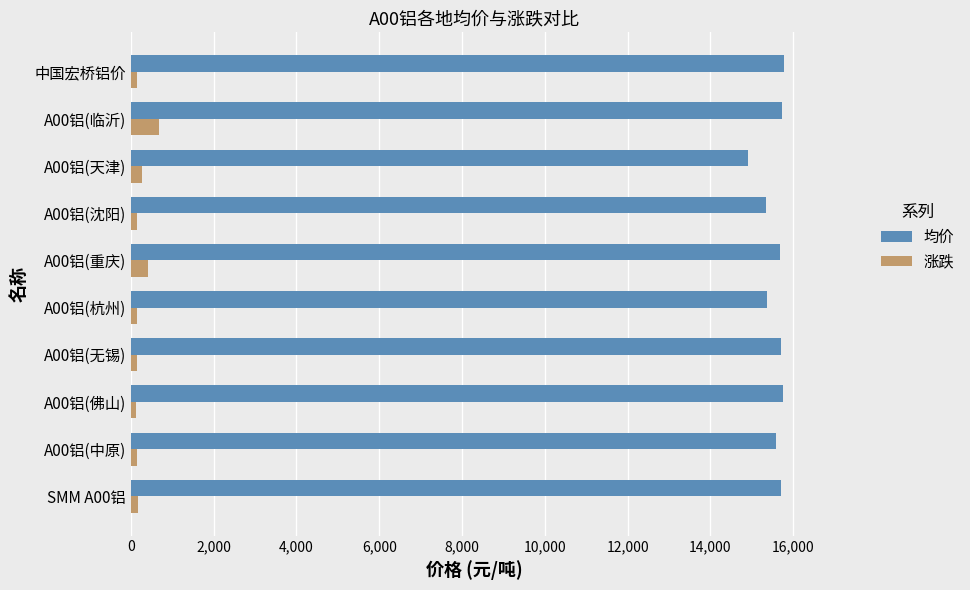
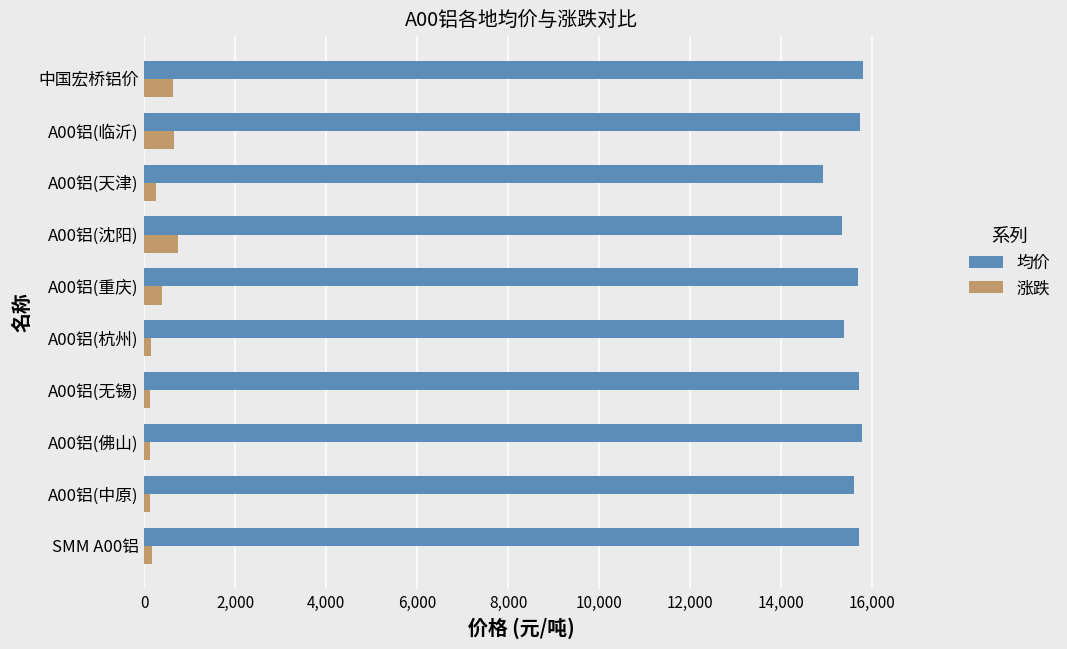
涨跌, 中国宏桥铝价: 100 -> 600
涨跌, A00铝(沈阳): 100 -> 800
